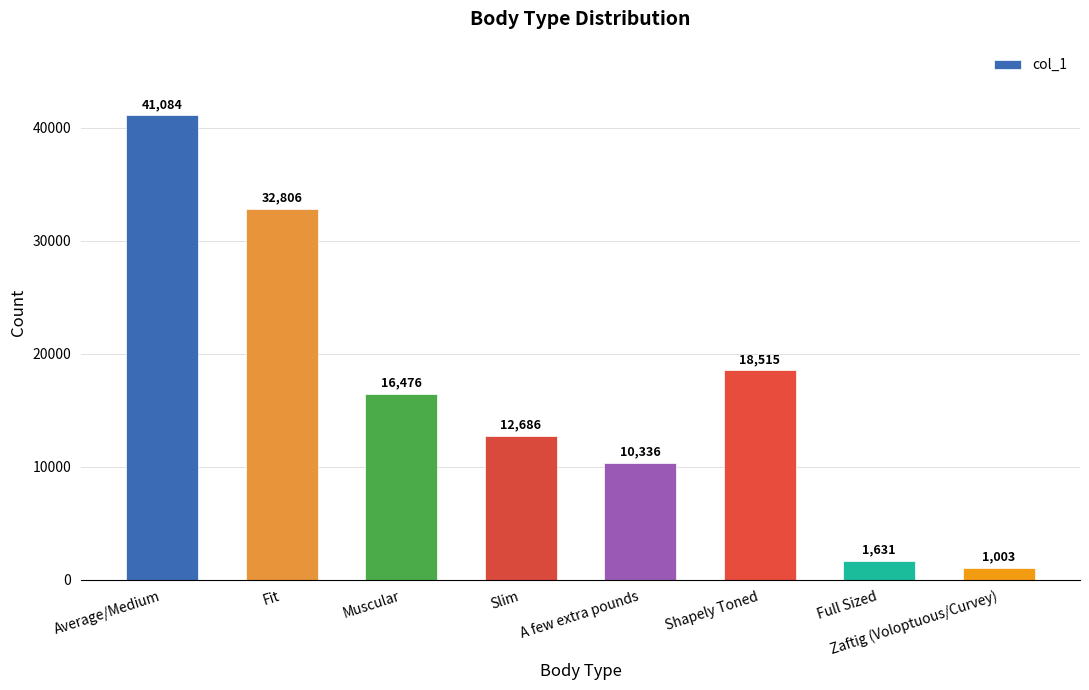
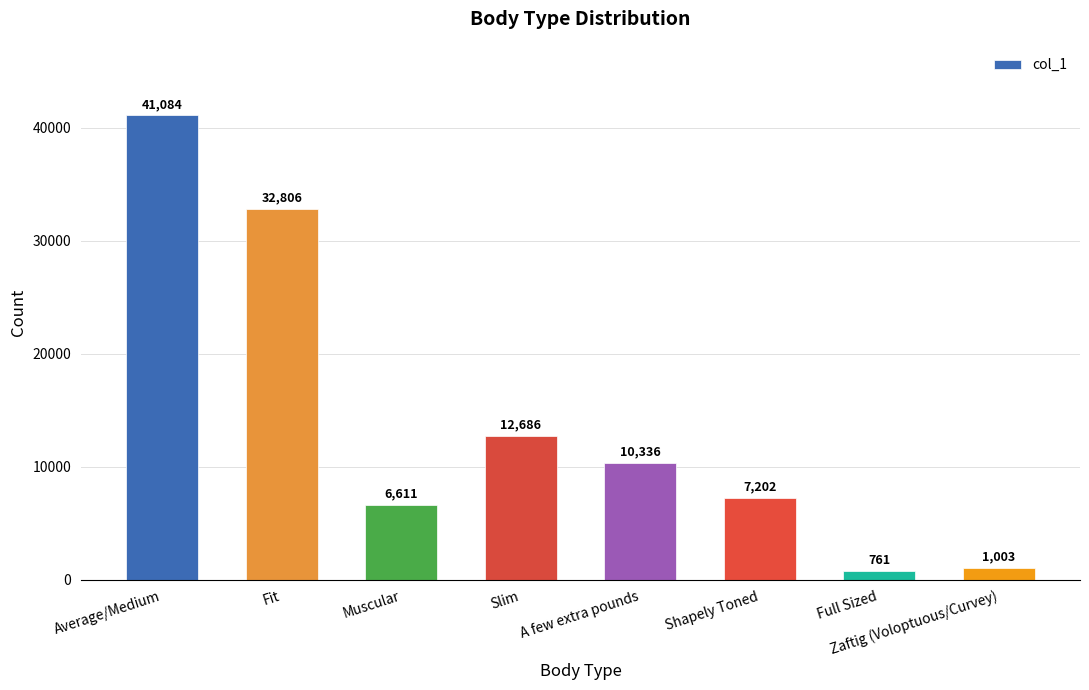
Muscular: 16,476 -> 6,611
Shapely Toned: 18,515 -> 7,202
Full Sized: 1,631 -> 761
